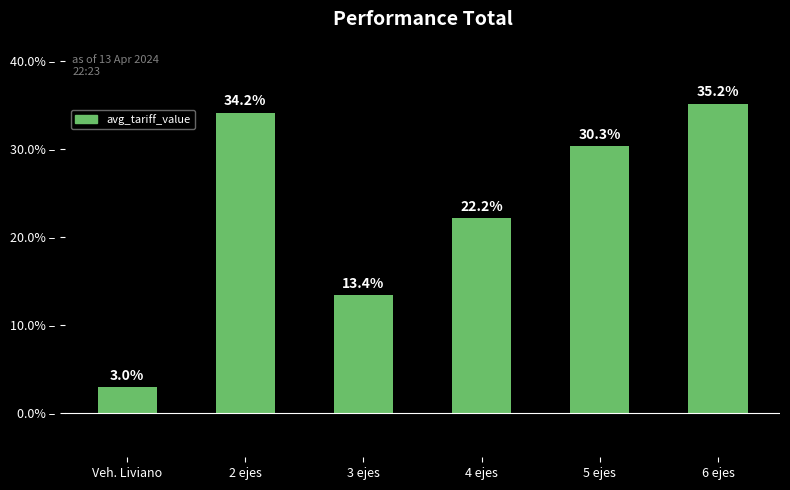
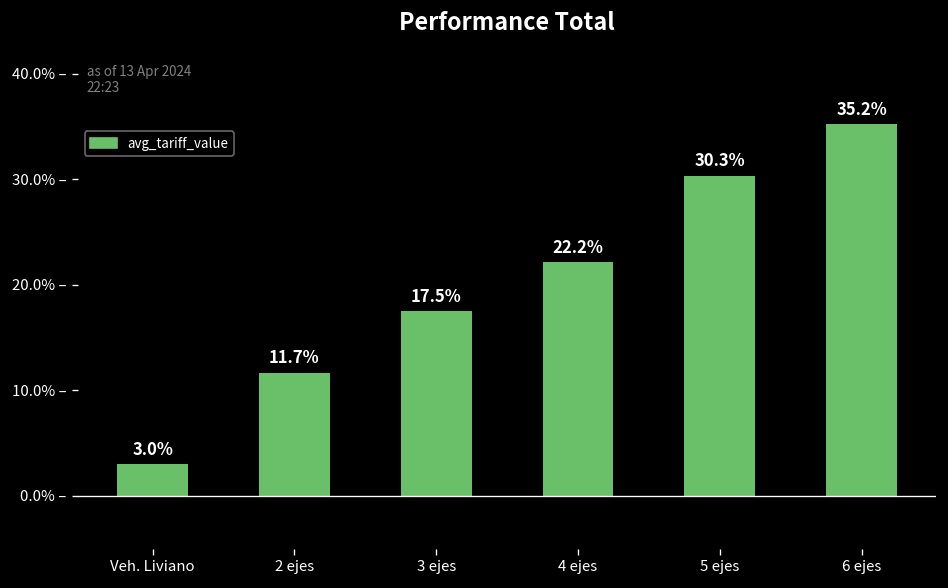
2 ejes: 34.2% -> 11.7%
3 ejes: 13.4% -> 17.5%
